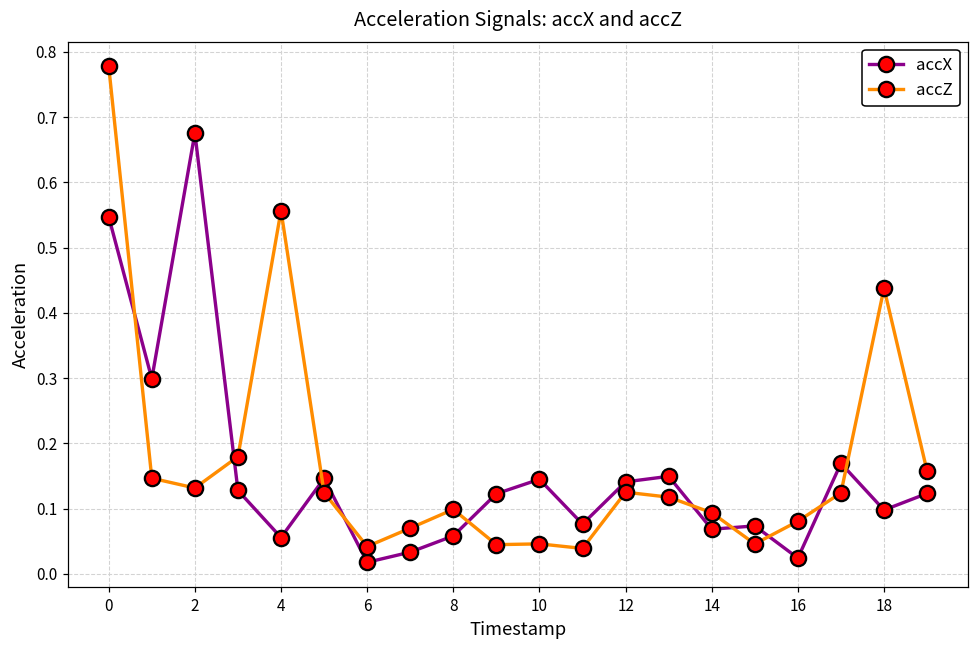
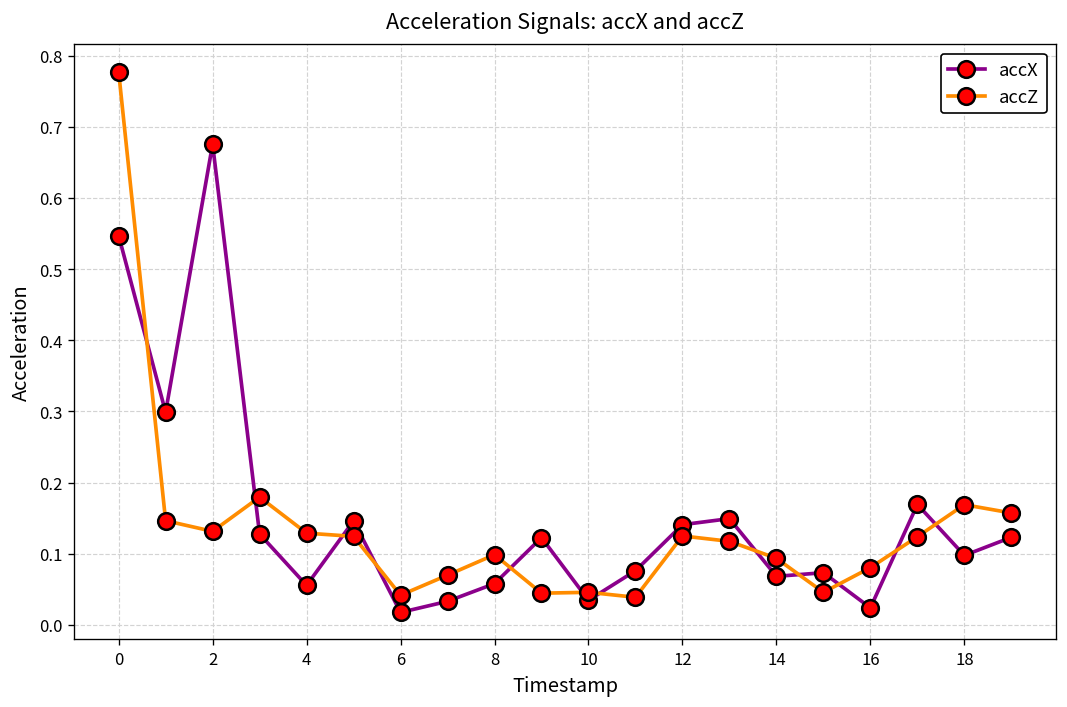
accZ, 4: 0.56 -> 0.13
accX, 10: 0.14 -> 0.03
accZ, 18: 0.44 -> 0.17
